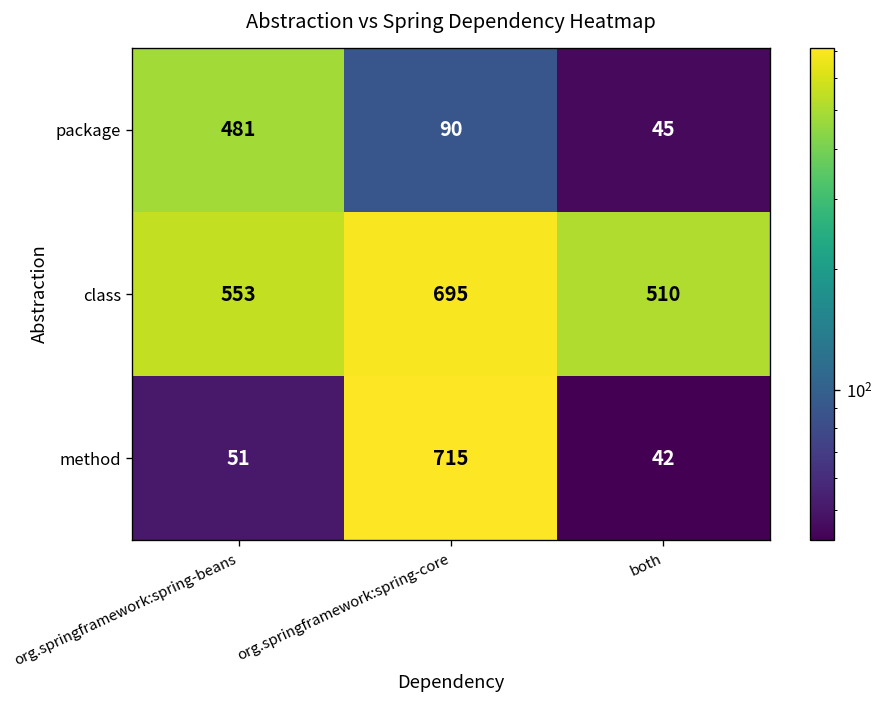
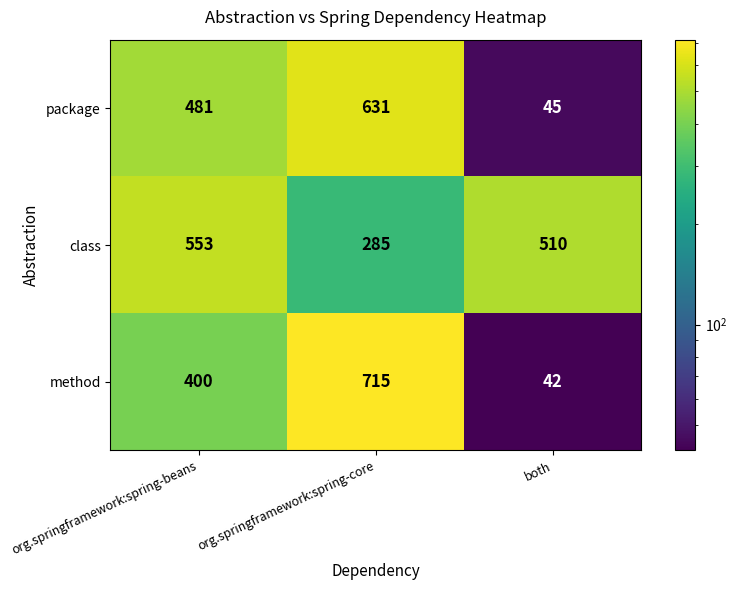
package, org.springframework:spring-core: 90 -> 631
class, org.springframework:spring-core: 695 -> 285
method, org.springframework:spring-beans: 51 -> 400
